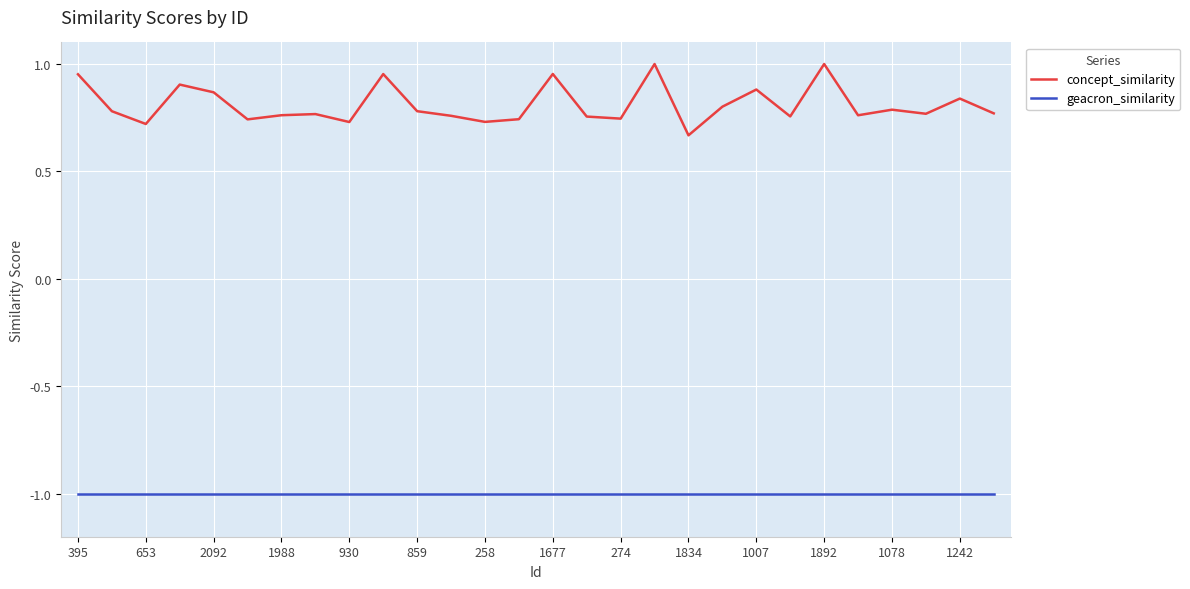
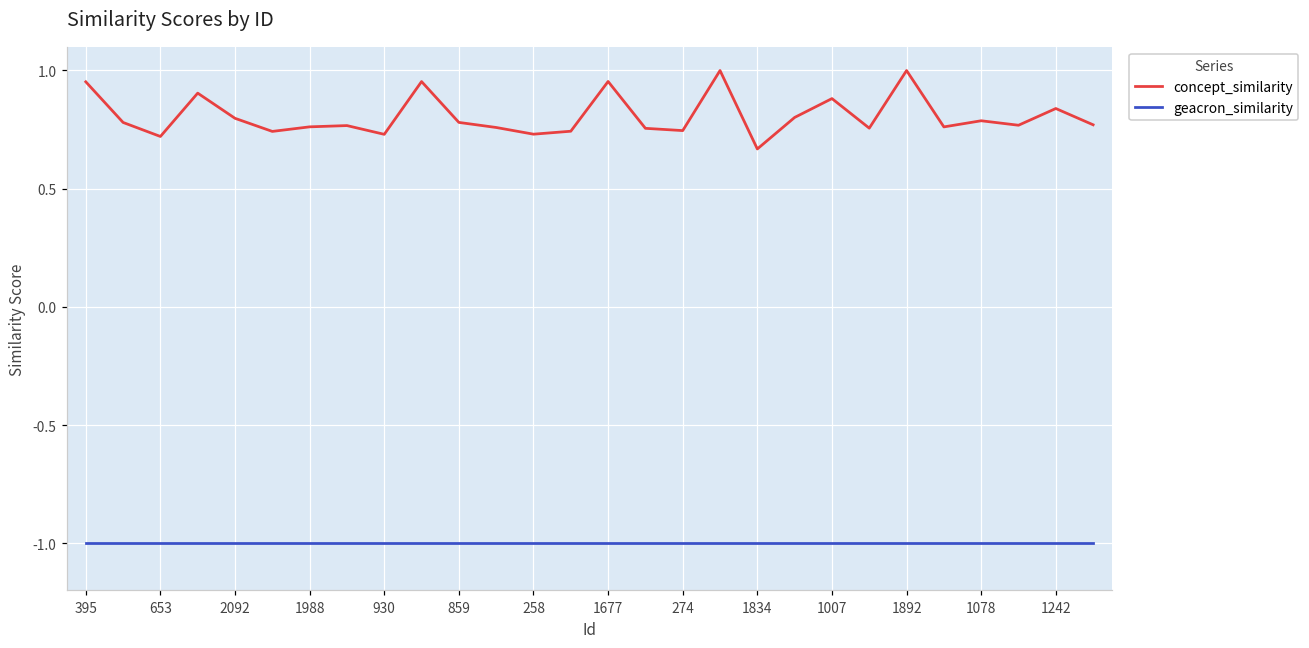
concept_similarity, 2092: 0.87 -> 0.80
